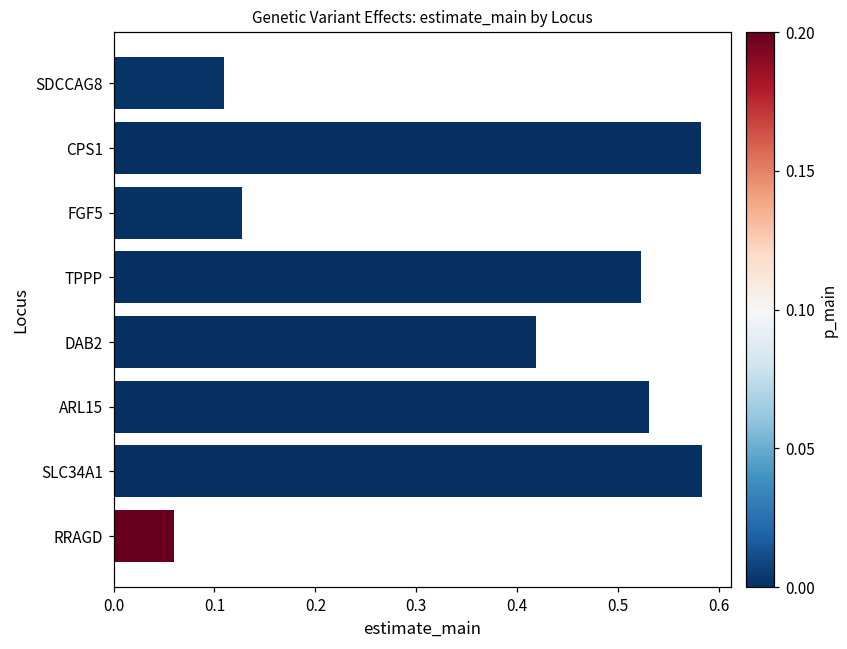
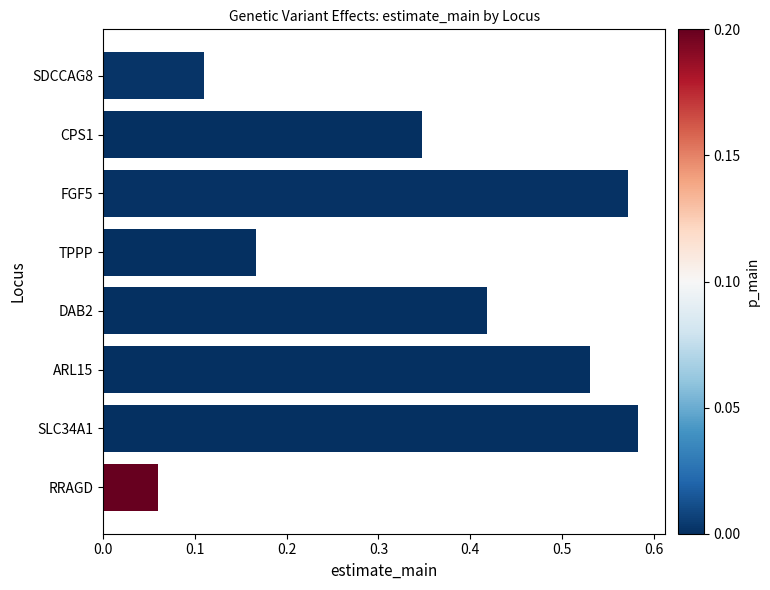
CPS1: 0.58 -> 0.35
FGF5: 0.13 -> 0.57
TPPP: 0.52 -> 0.17
